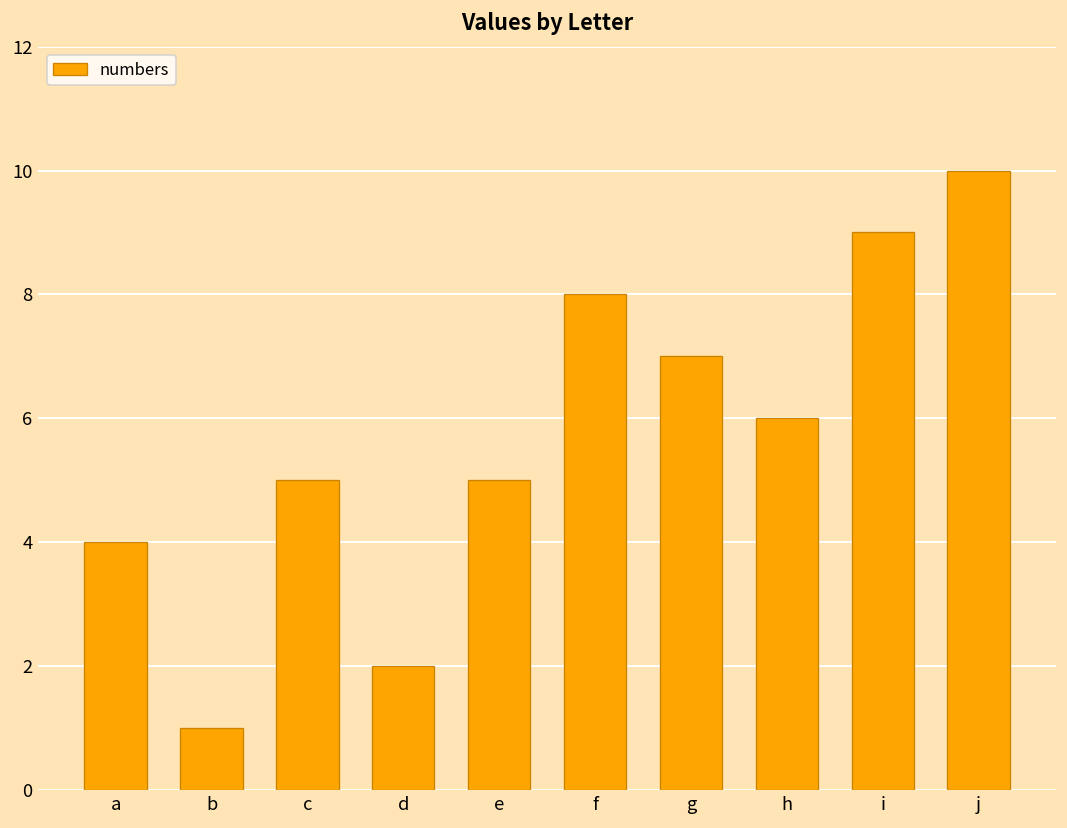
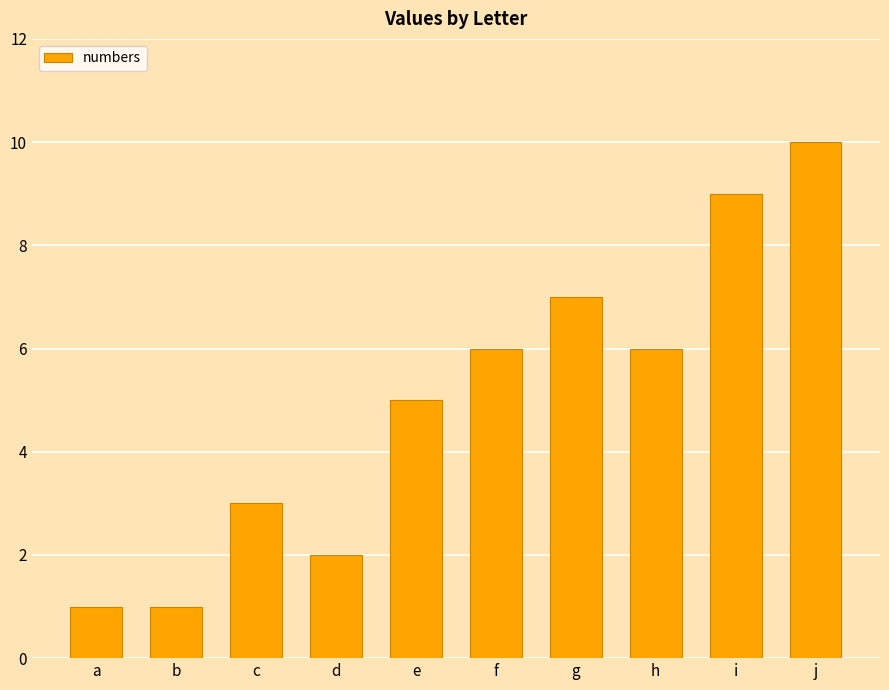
a: 4 -> 1
c: 5 -> 3
f: 8 -> 6
